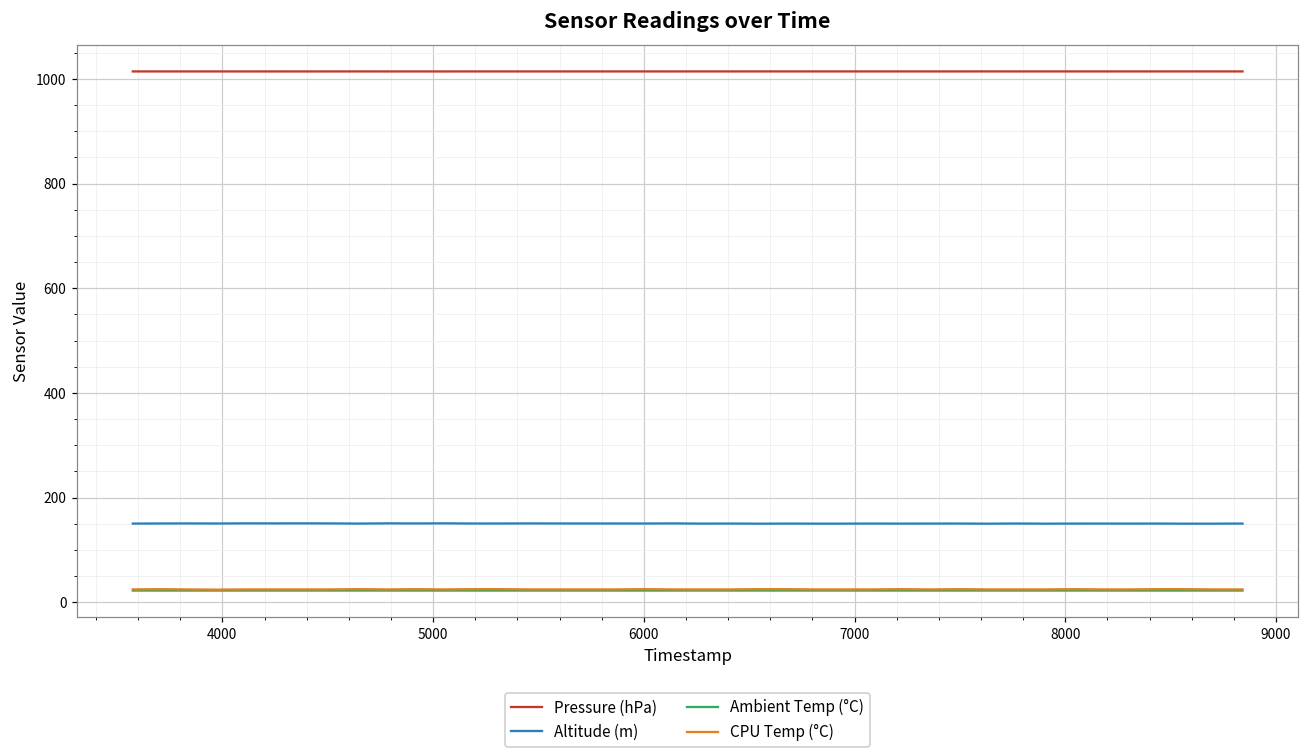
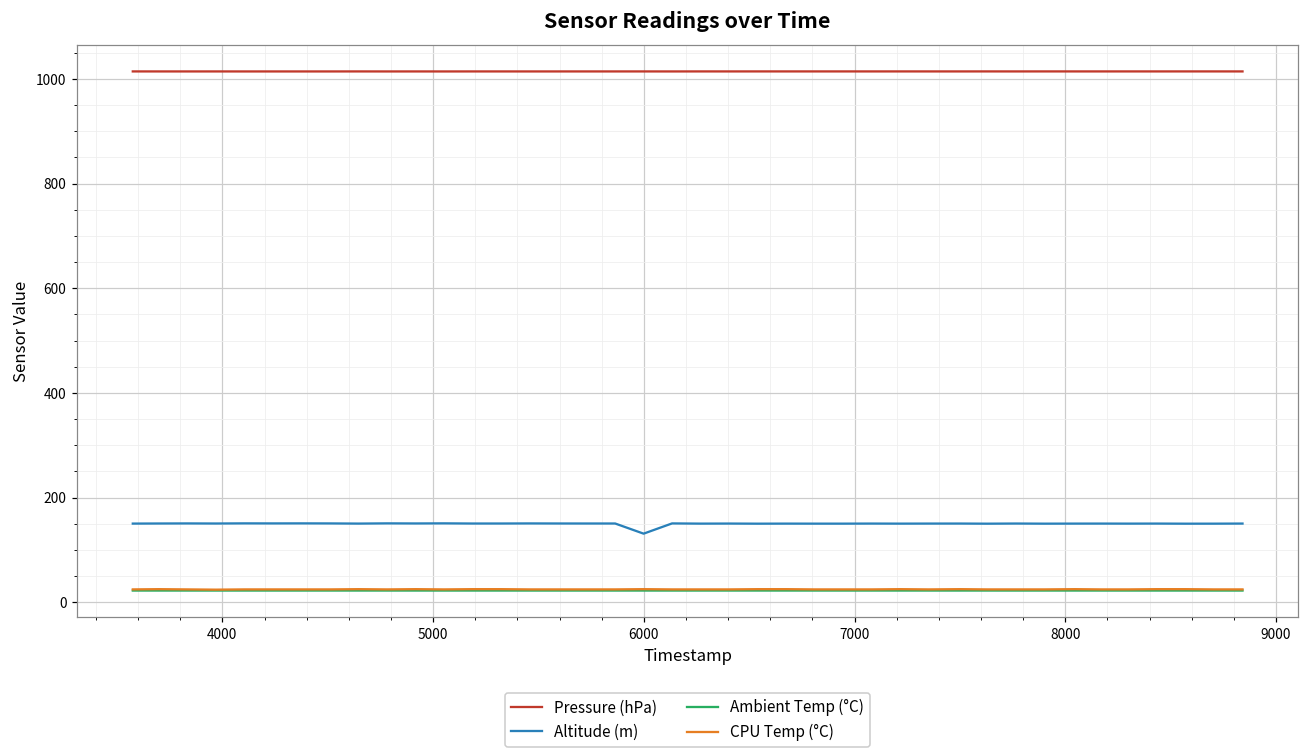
Altitude (m), 6000: 150 -> 130
